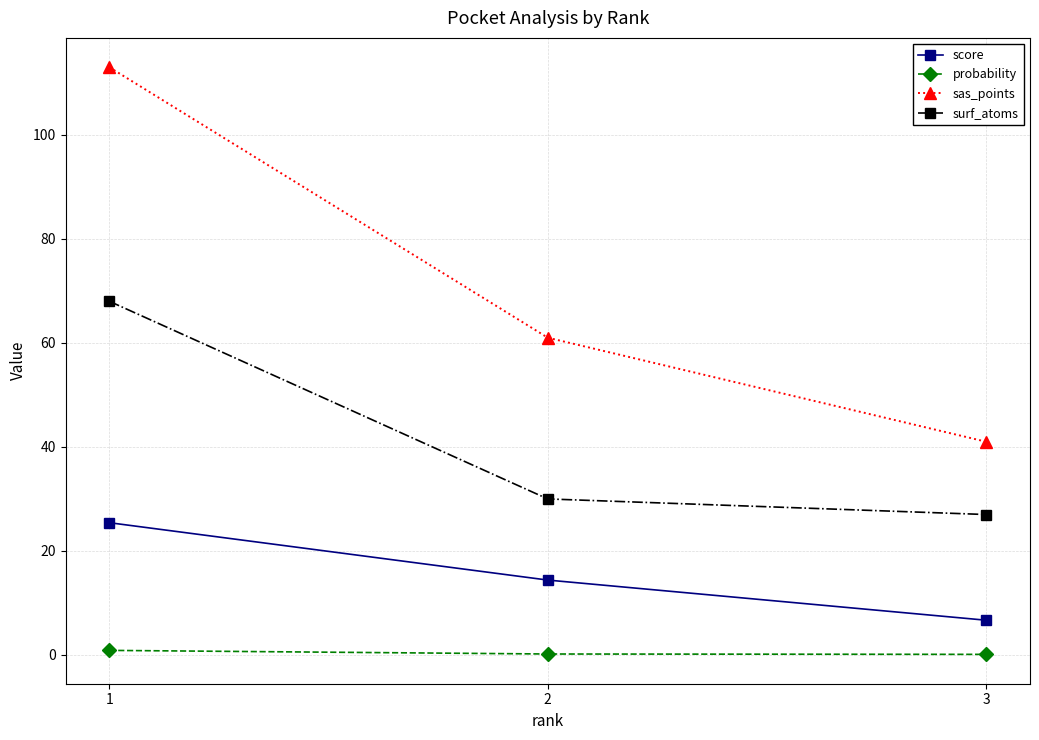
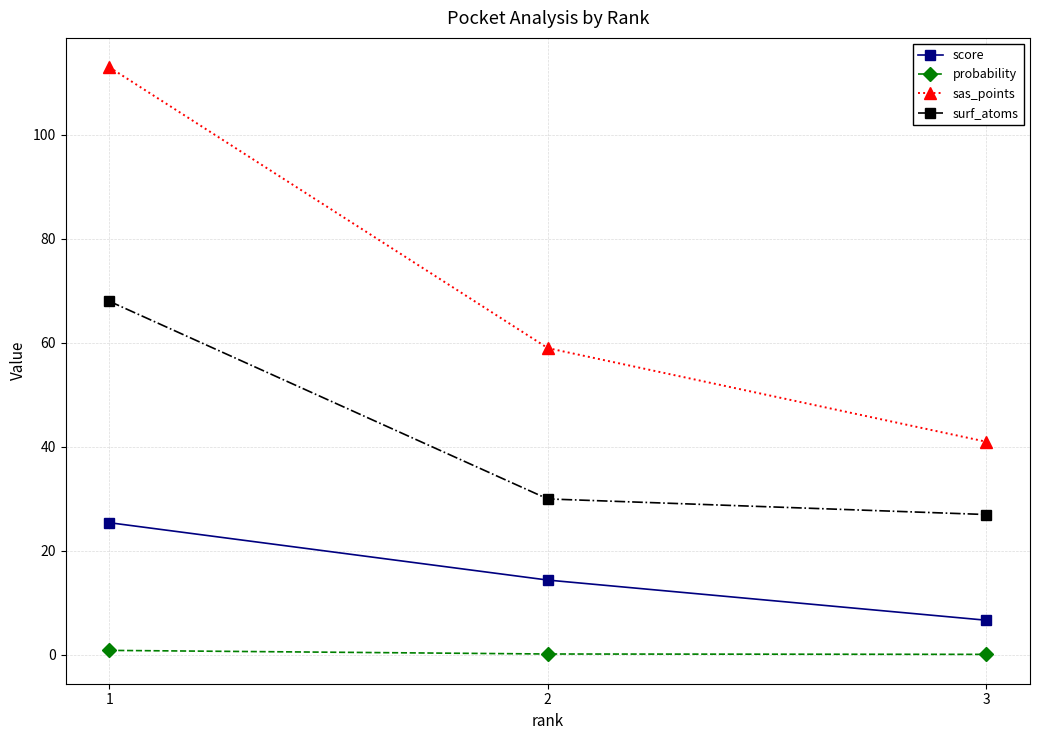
sas_points, 2: 61 -> 59
